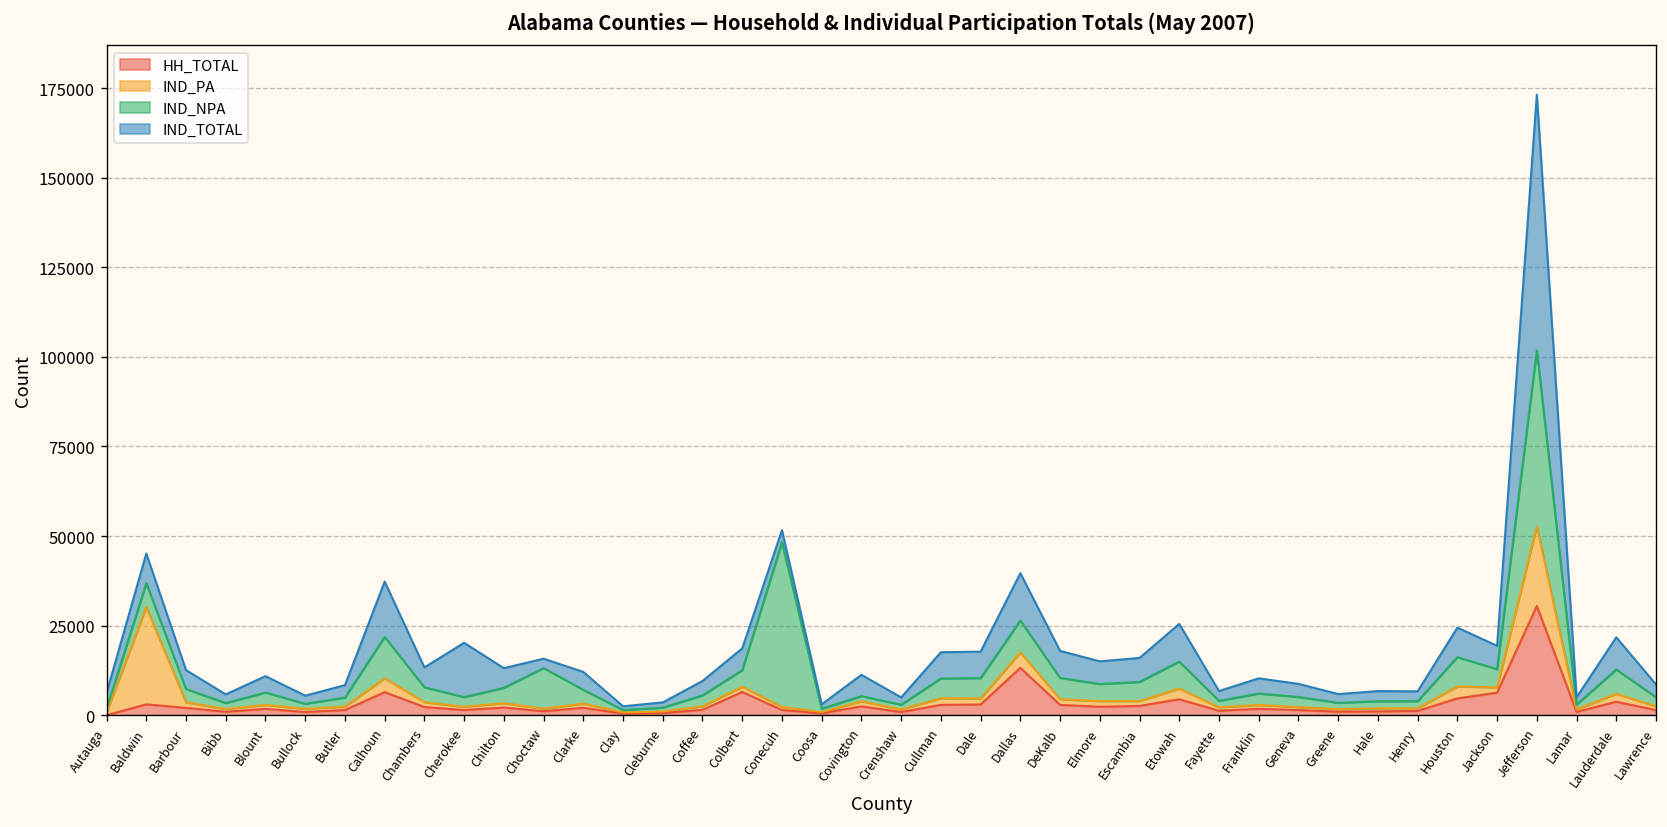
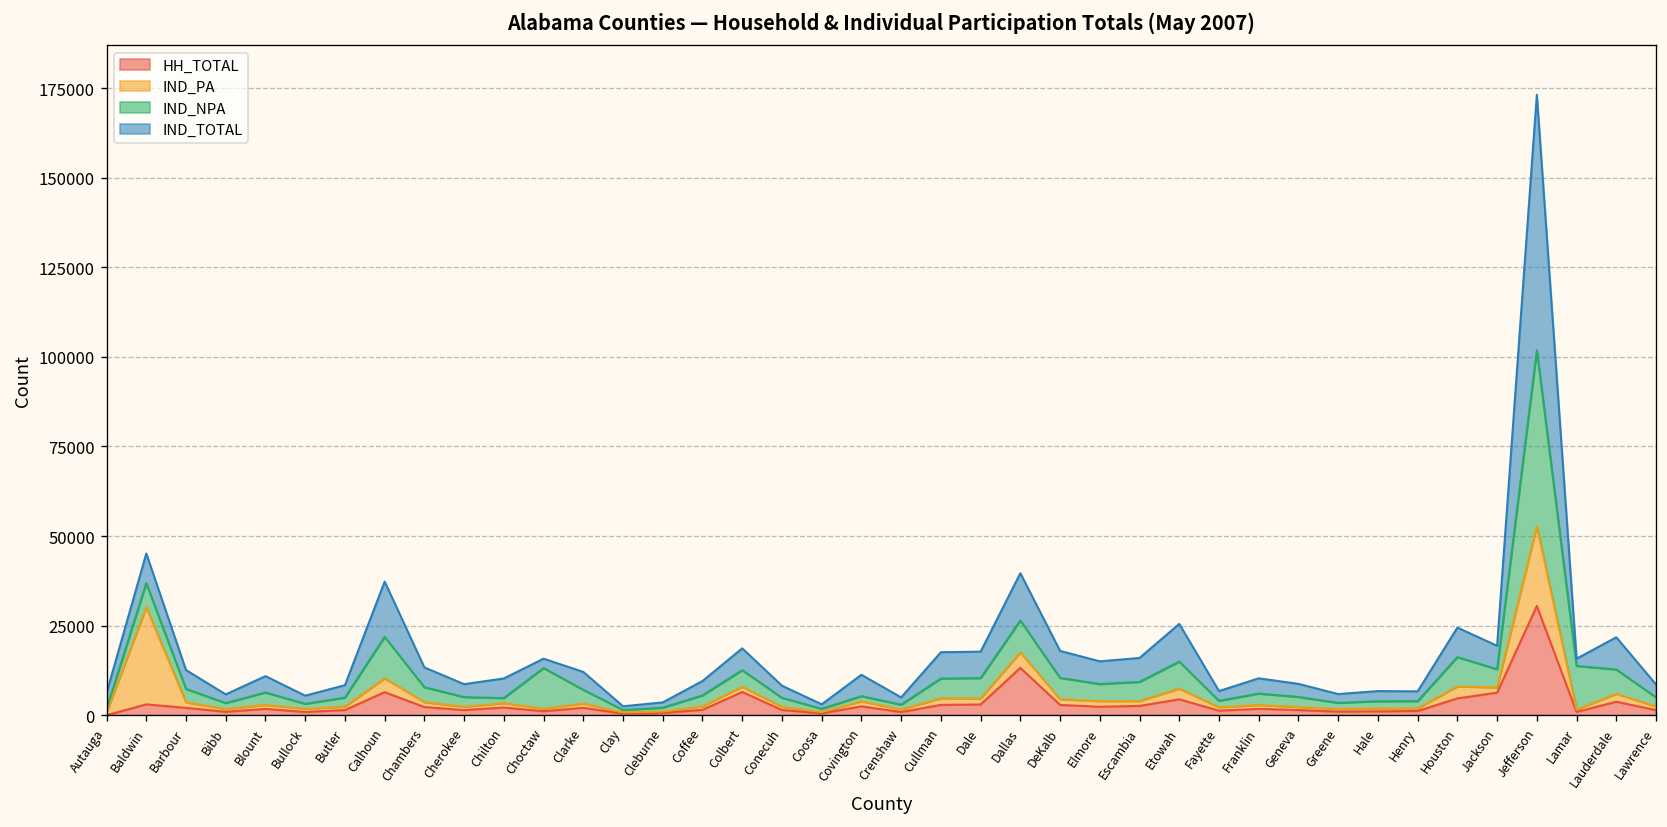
IND_TOTAL, Cherokee: 15000 -> 4000
IND_NPA, Chilton: 4000 -> 1000
IND_NPA, Conecuh: 46000 -> 3000
IND_NPA, Lamar: 1000 -> 12000
